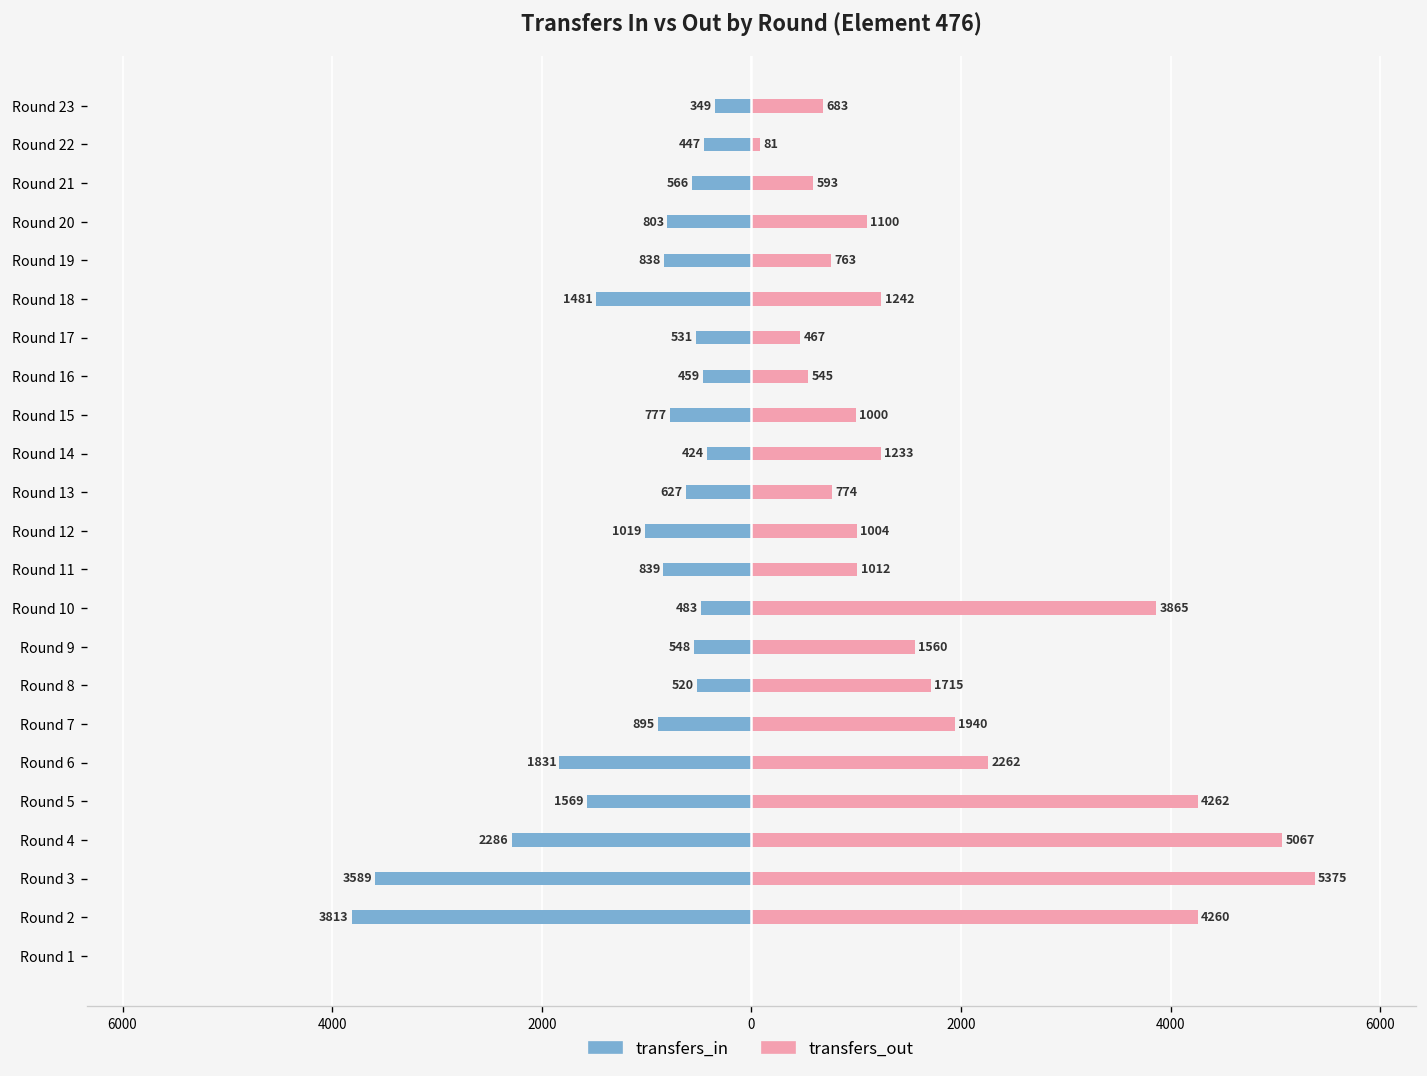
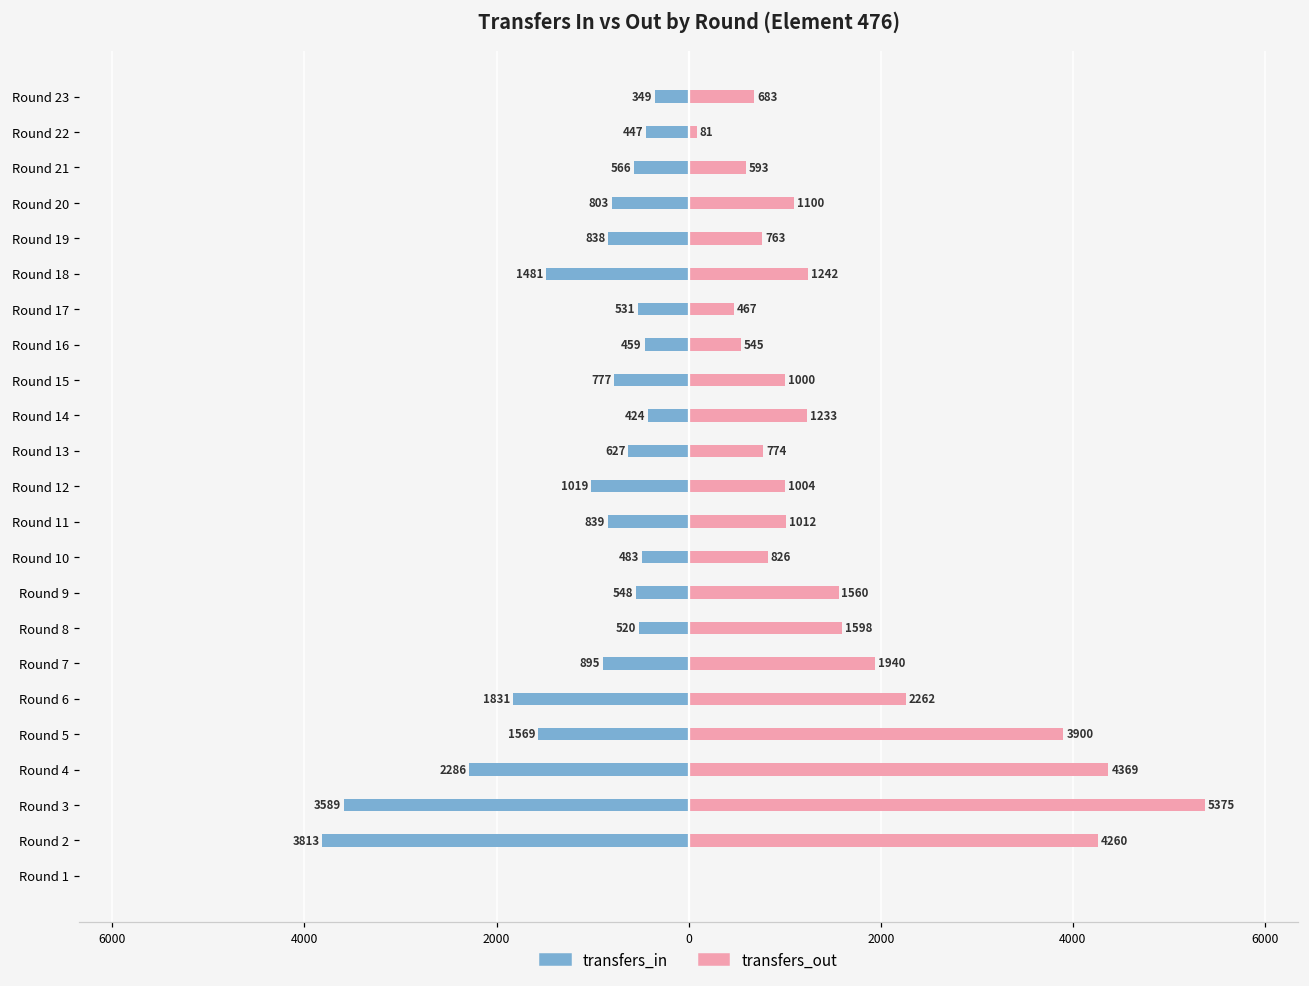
transfers_out, Round 10: 3865 -> 826
transfers_out, Round 8: 1715 -> 1598
transfers_out, Round 5: 4262 -> 3900
transfers_out, Round 4: 5067 -> 4369
